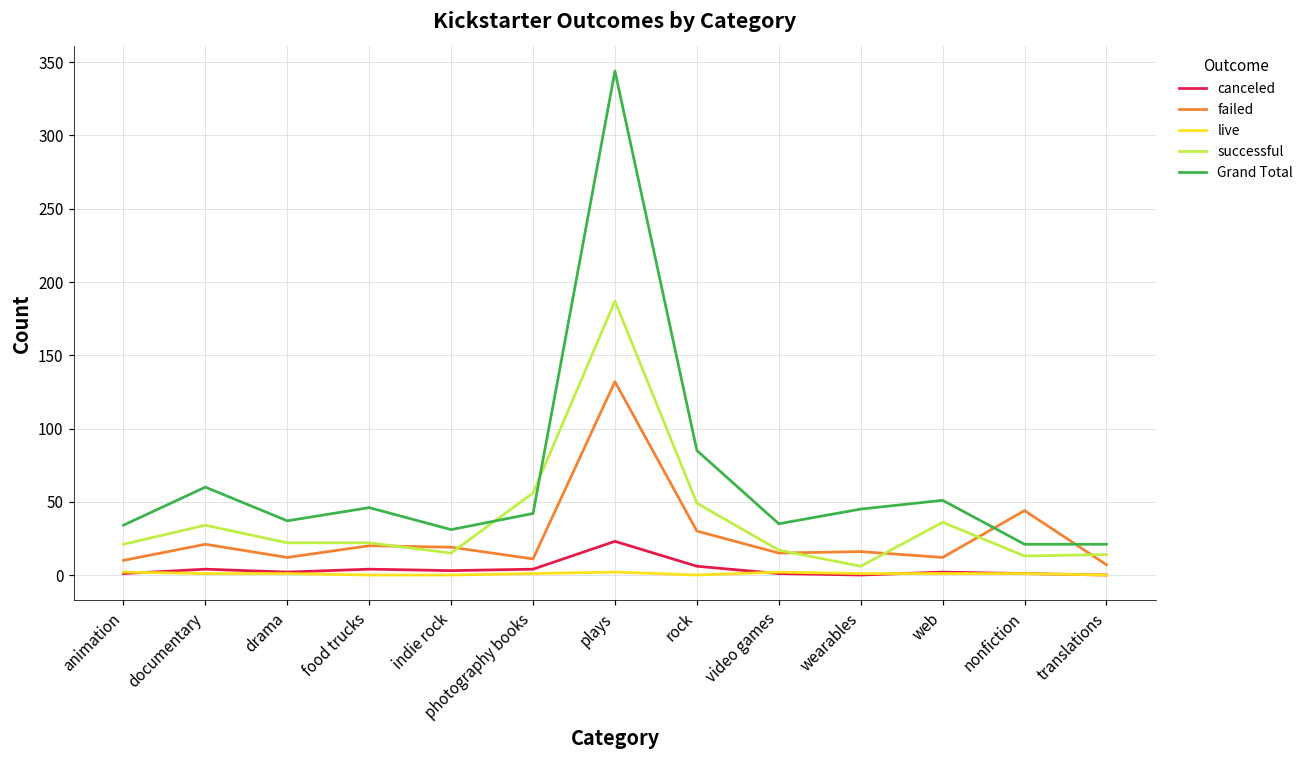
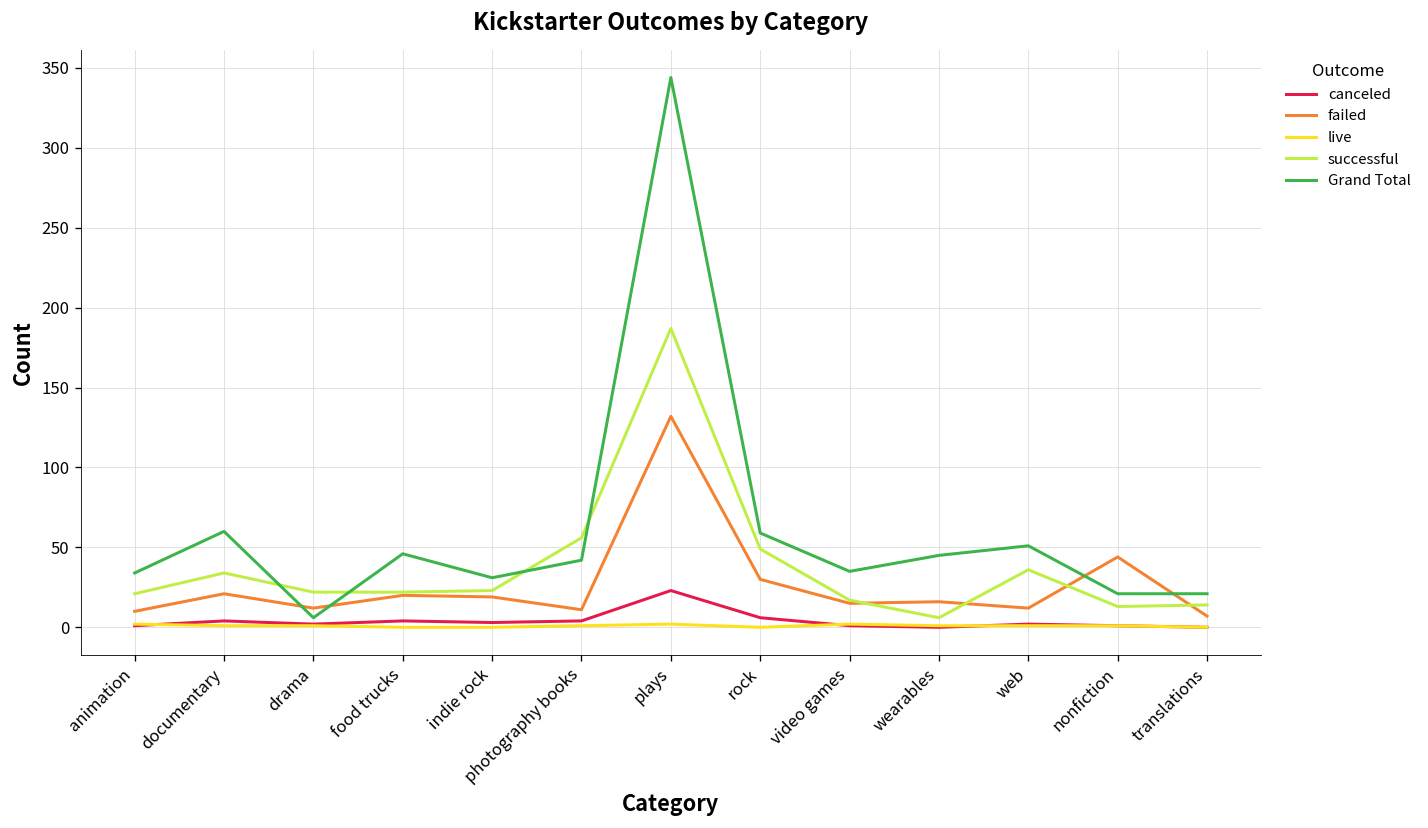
Grand Total, drama: 37 -> 6
successful, indie rock: 15 -> 23
Grand Total, rock: 85 -> 59
